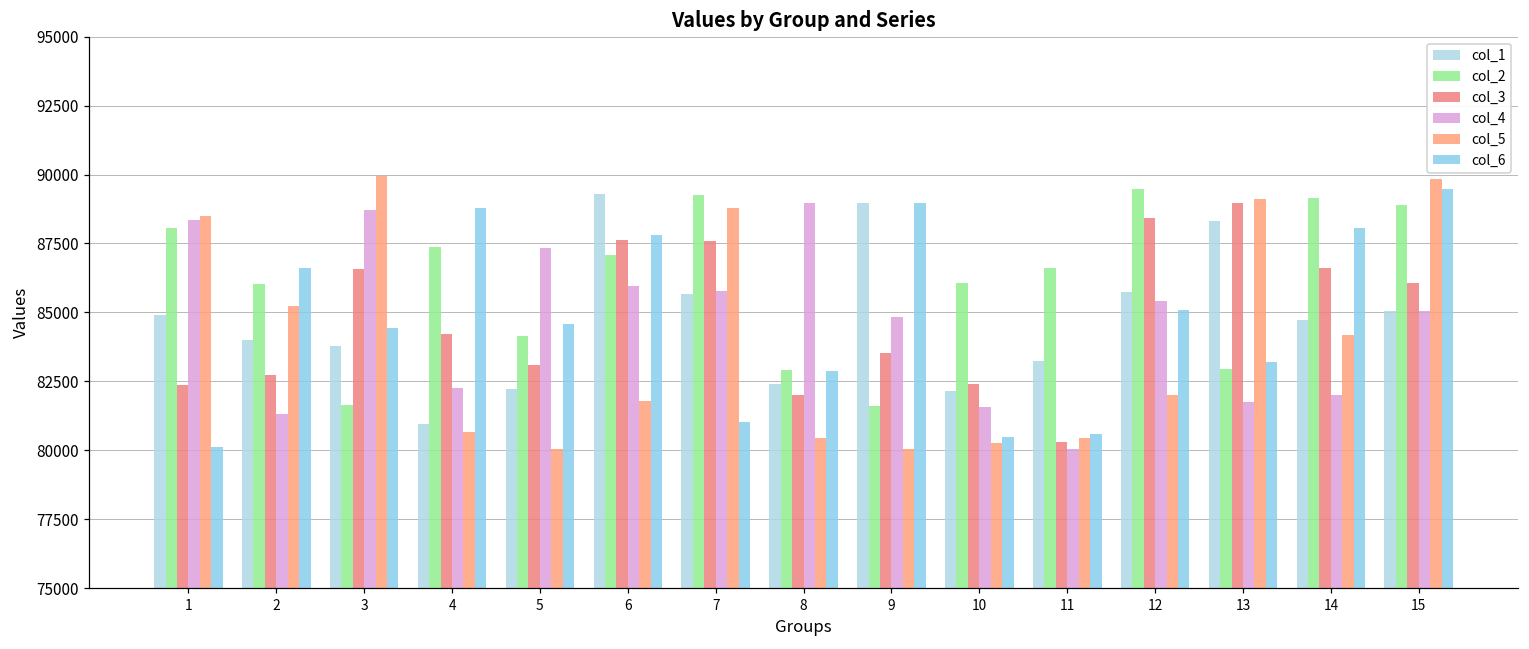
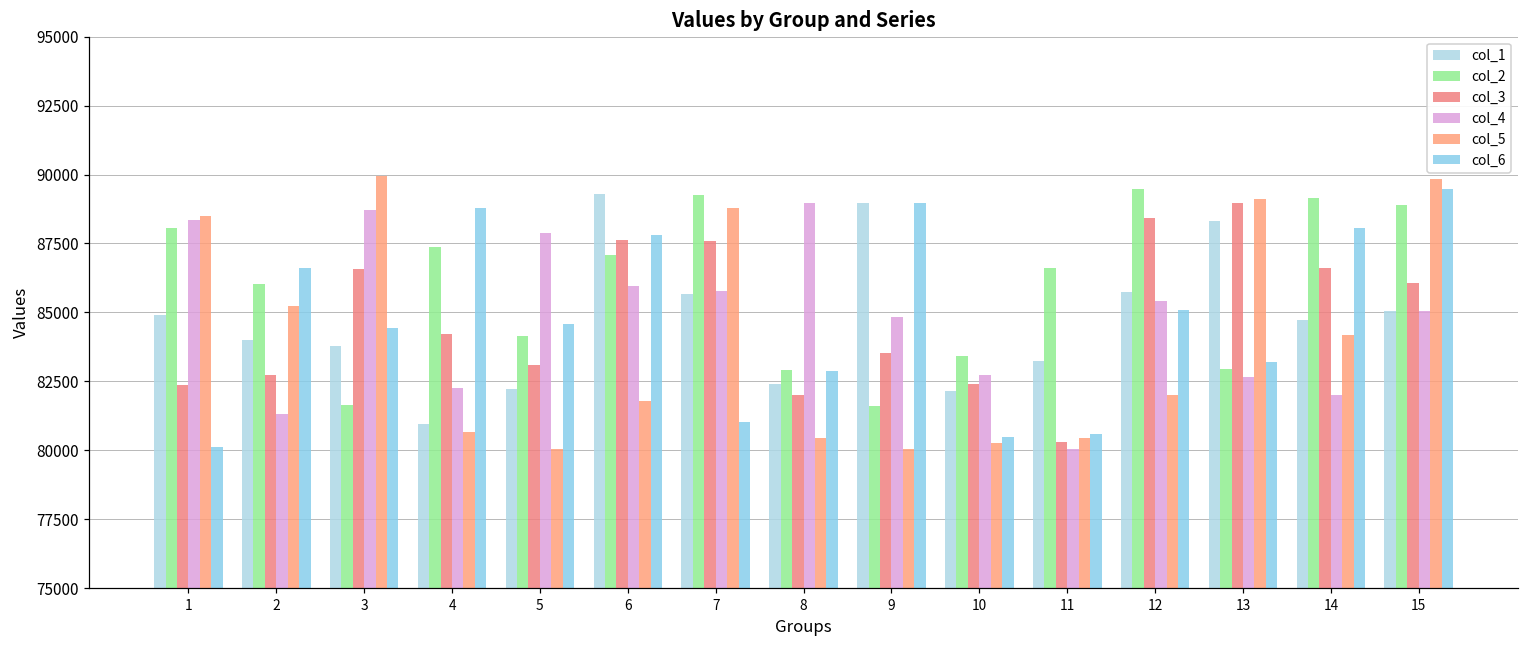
col_4, 5: 87400 -> 87900
col_2, 10: 86100 -> 83400
col_4, 10: 81600 -> 82700
col_4, 13: 81700 -> 82700
